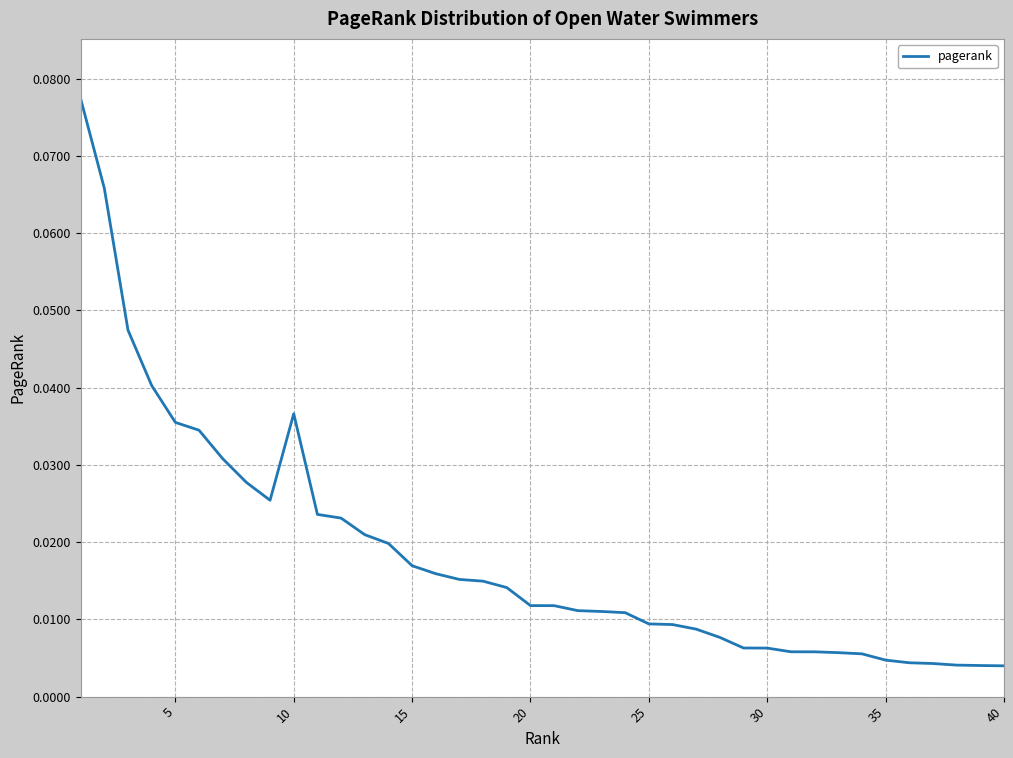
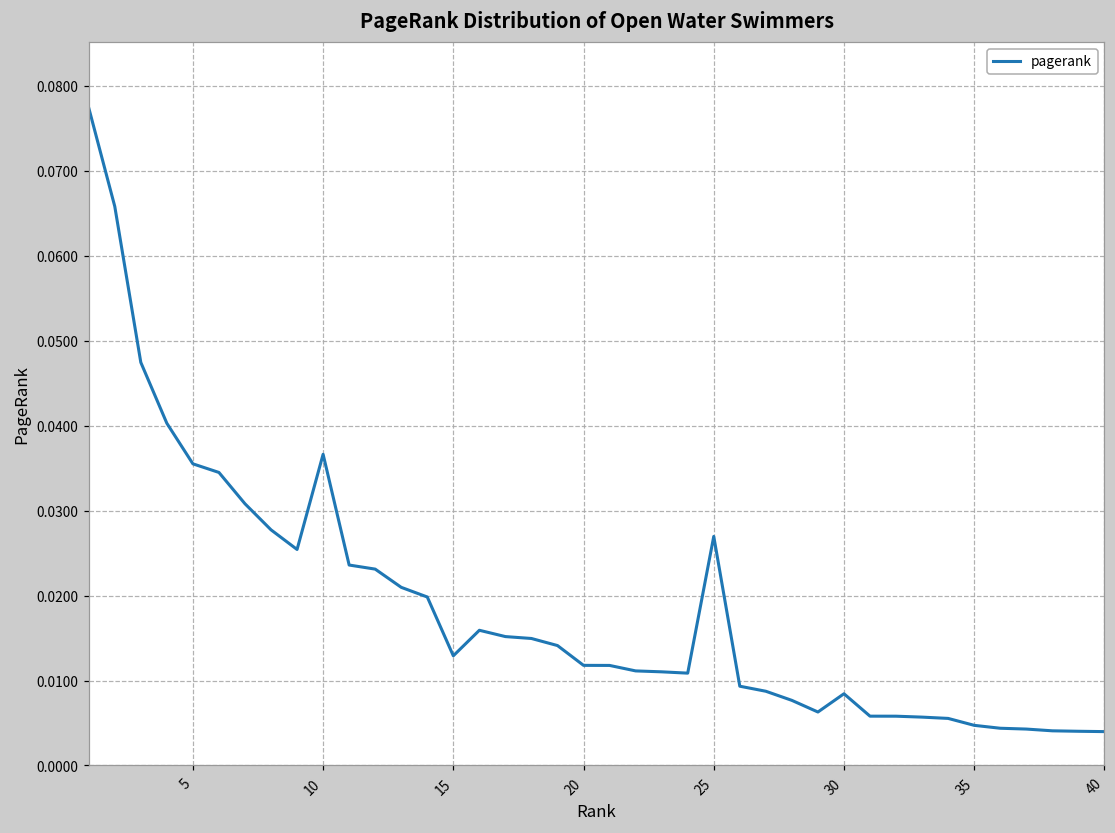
15: 0.017 -> 0.013
25: 0.009 -> 0.027
30: 0.006 -> 0.008
